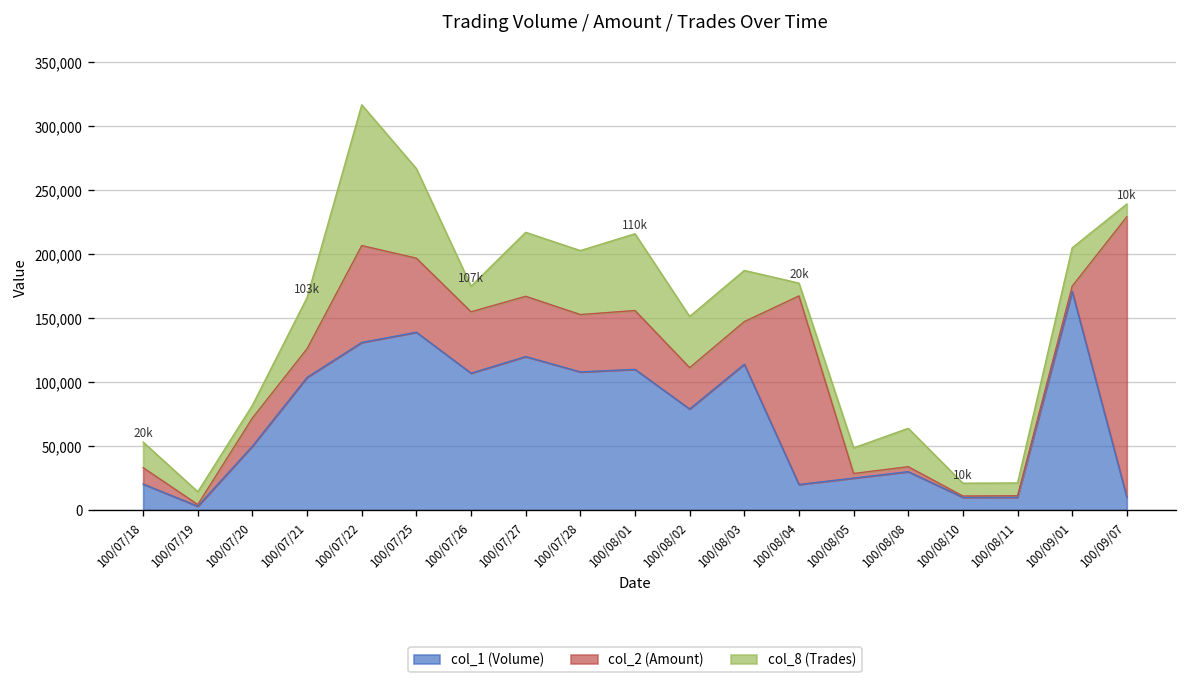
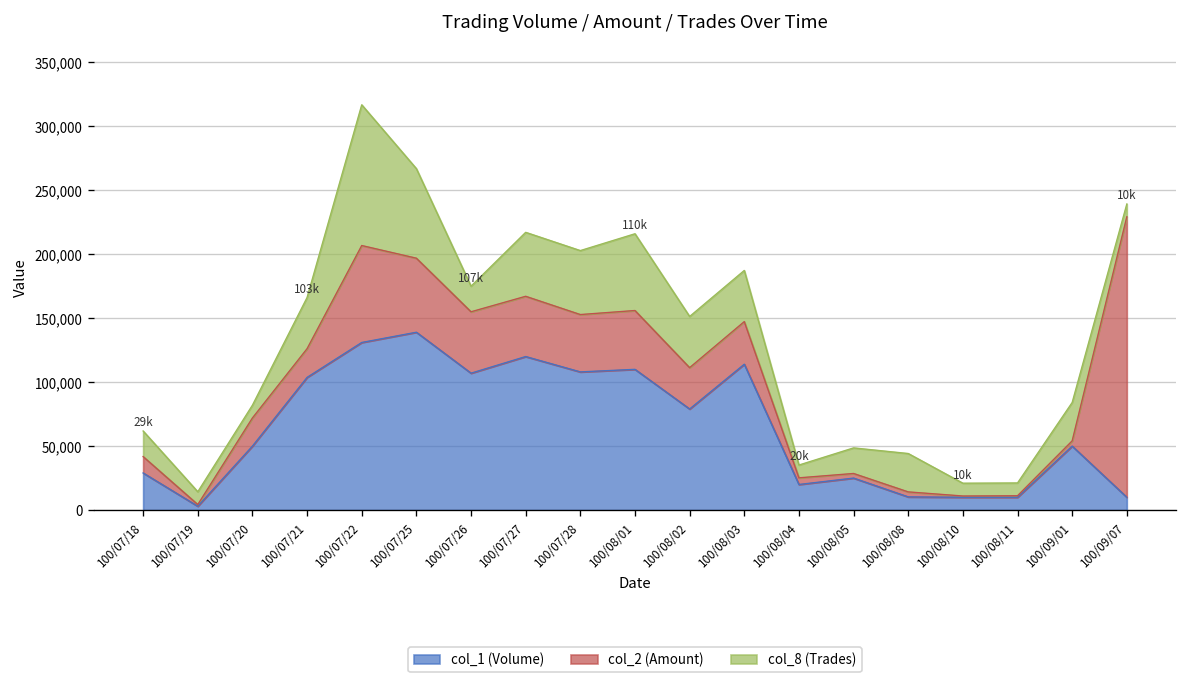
col_1 (Volume), 100/07/18: 20k -> 29k
col_2 (Amount), 100/08/04: 147,000 -> 5,000
col_1 (Volume), 100/08/08: 30,000 -> 10,000
col_1 (Volume), 100/09/01: 171,000 -> 50,000
